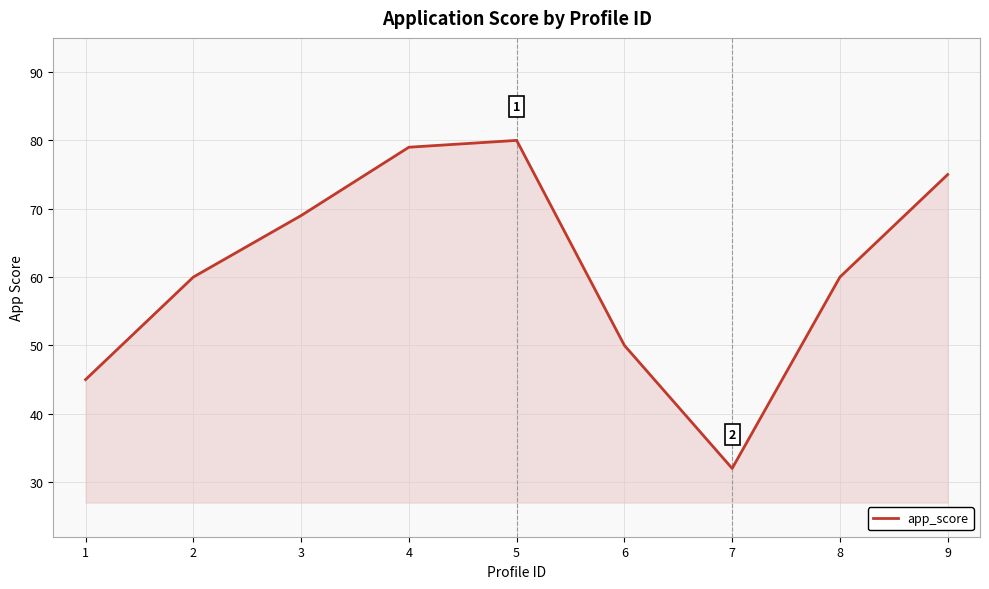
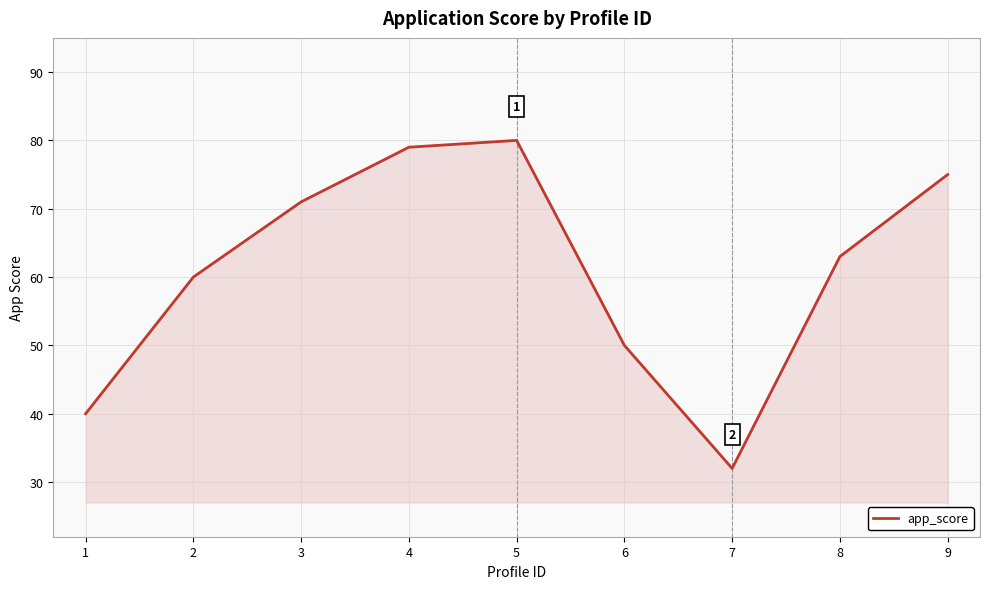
1: 45 -> 40
3: 69 -> 71
8: 60 -> 63
